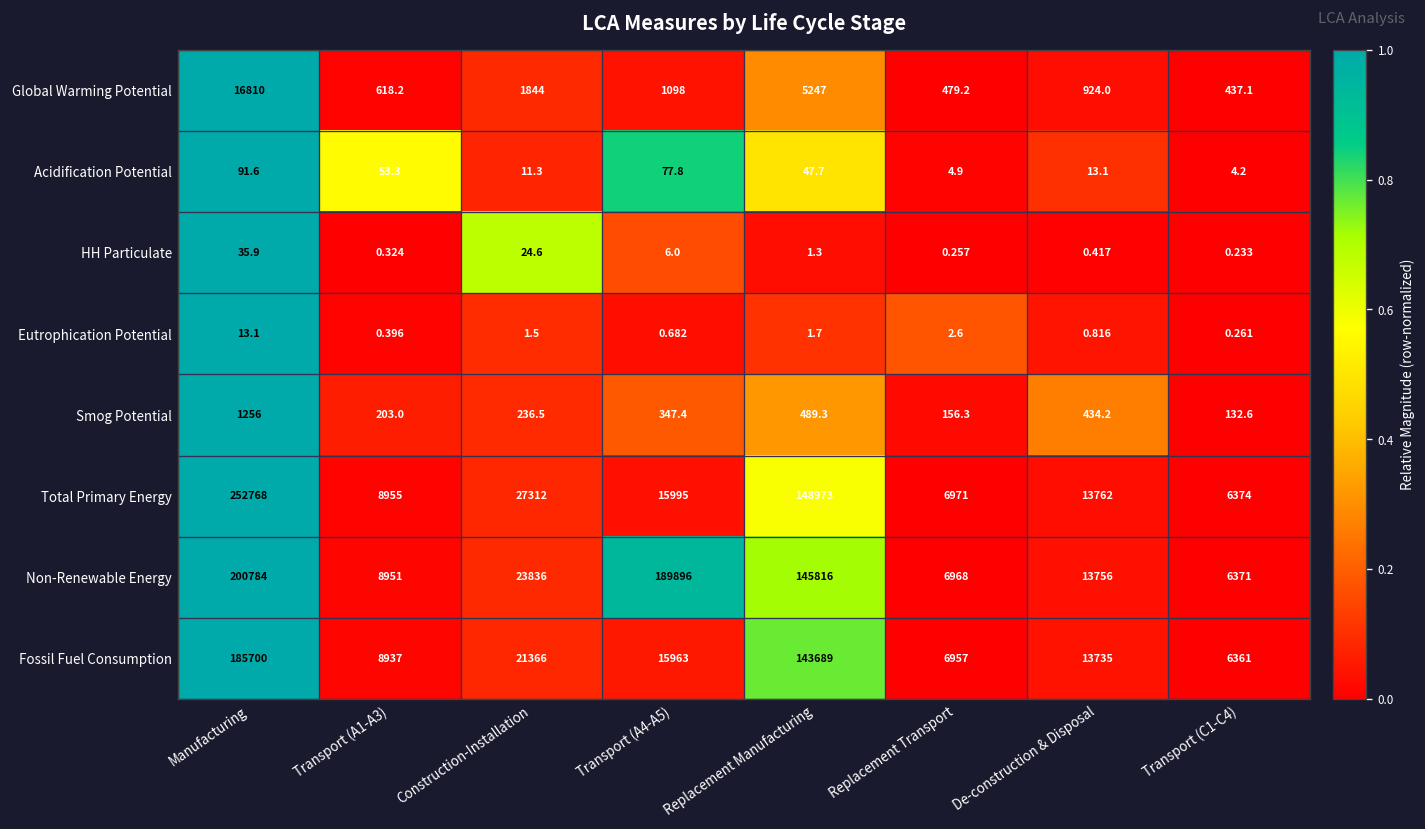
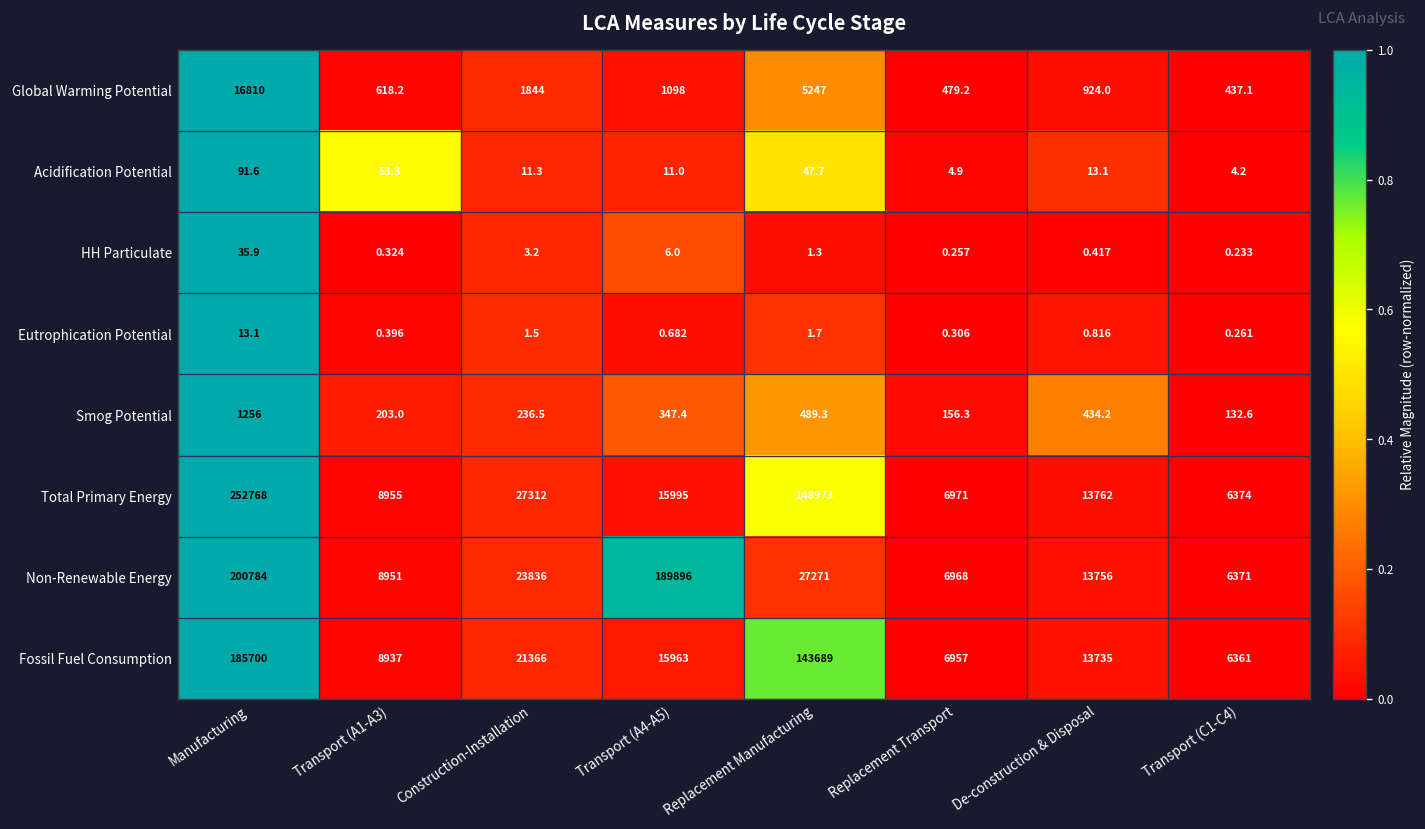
Acidification Potential, Transport (A4-A5): 77.8 -> 11.0
HH Particulate, Construction-Installation: 24.6 -> 3.2
Eutrophication Potential, Replacement Transport: 2.6 -> 0.306
Non-Renewable Energy, Replacement Manufacturing: 145816 -> 27271
